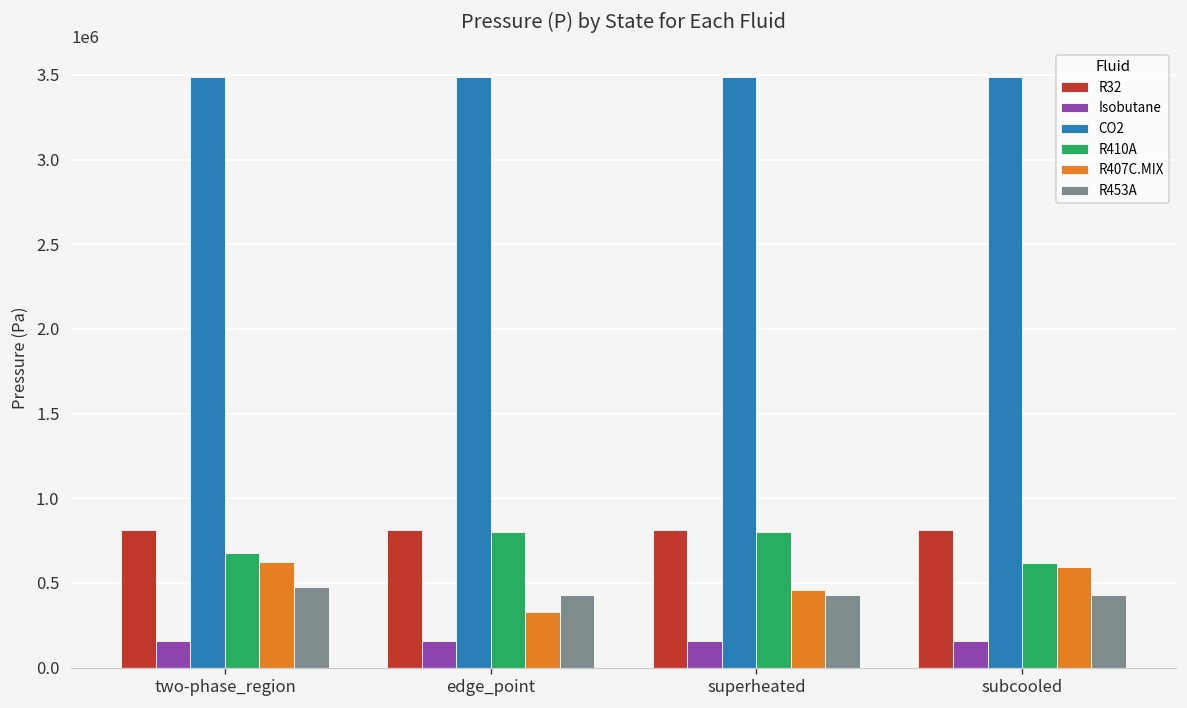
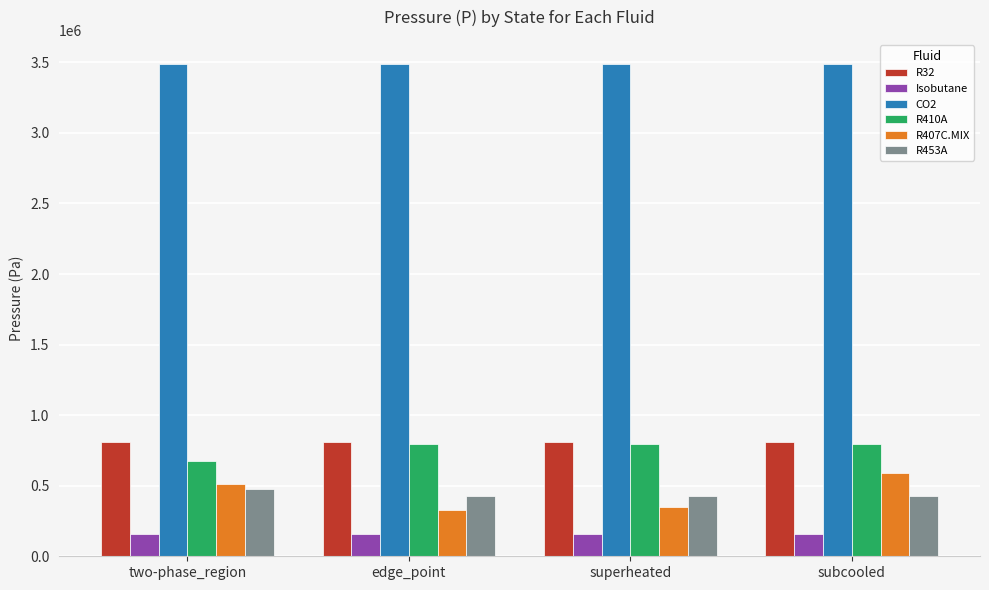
R407C.MIX, two-phase_region: 620000 -> 510000
R407C.MIX, superheated: 460000 -> 350000
R410A, subcooled: 610000 -> 800000
